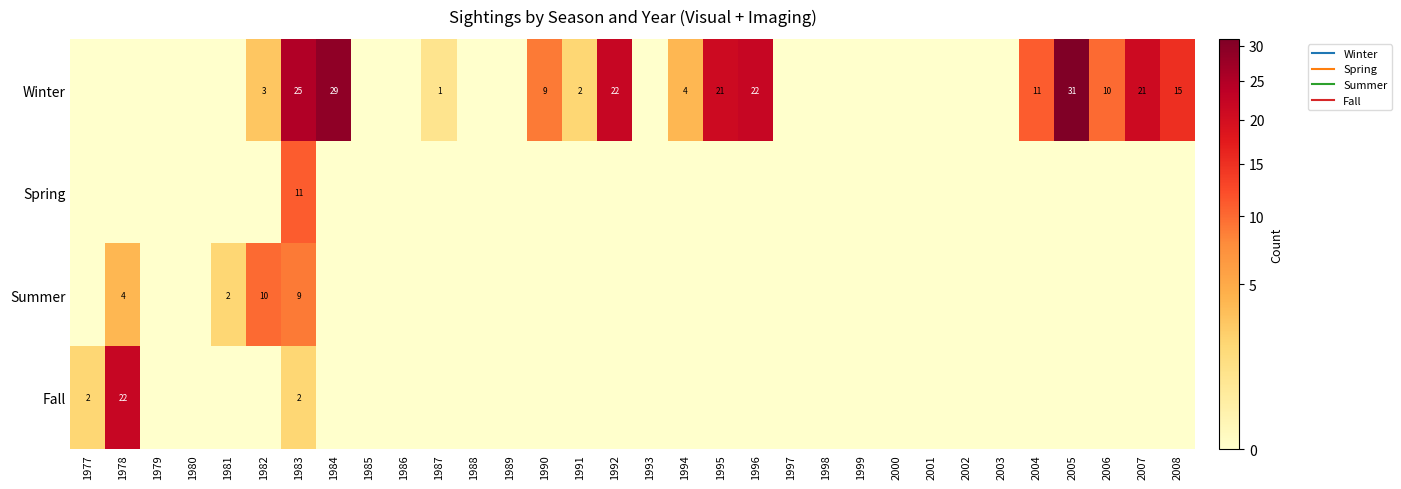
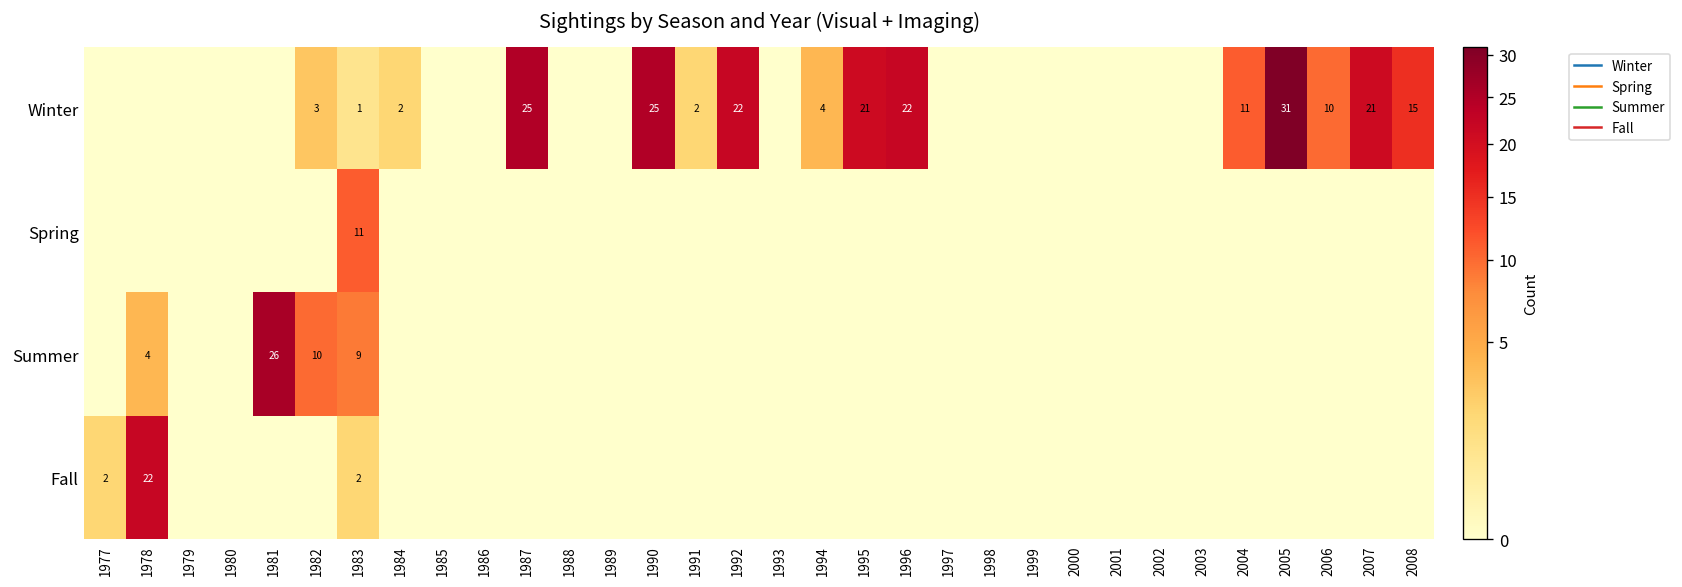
Winter, 1983: 25 -> 1
Winter, 1984: 29 -> 2
Winter, 1987: 1 -> 25
Winter, 1990: 9 -> 25
Summer, 1981: 2 -> 26
